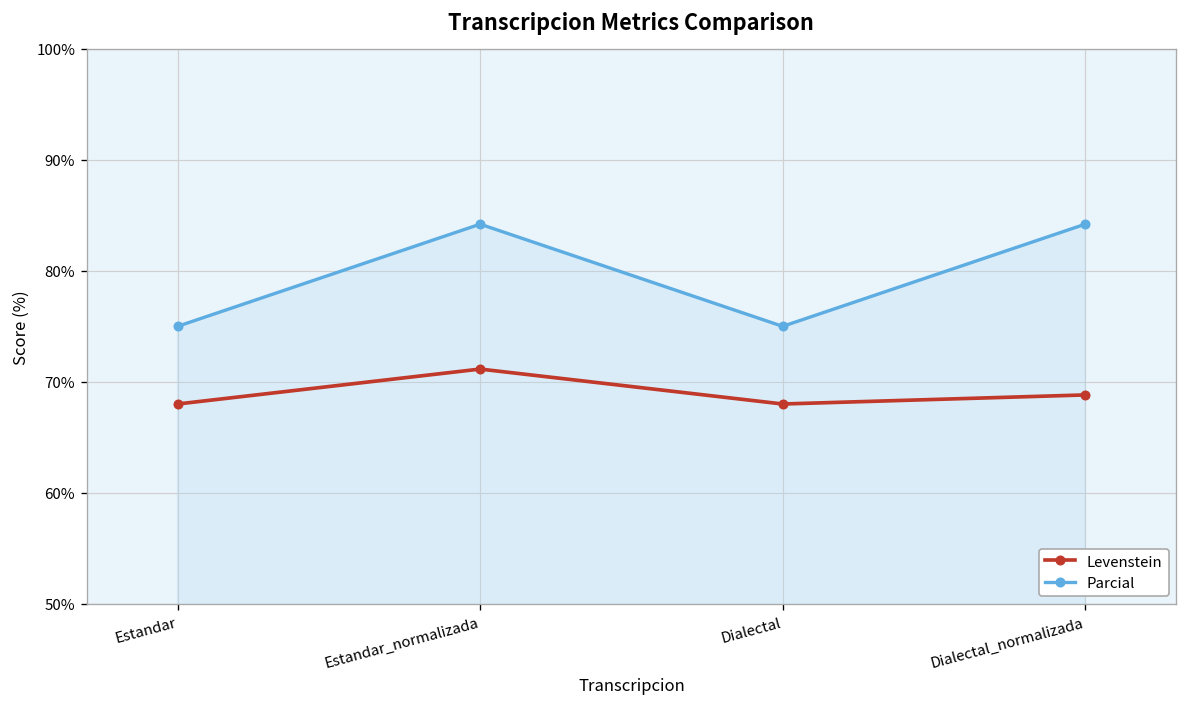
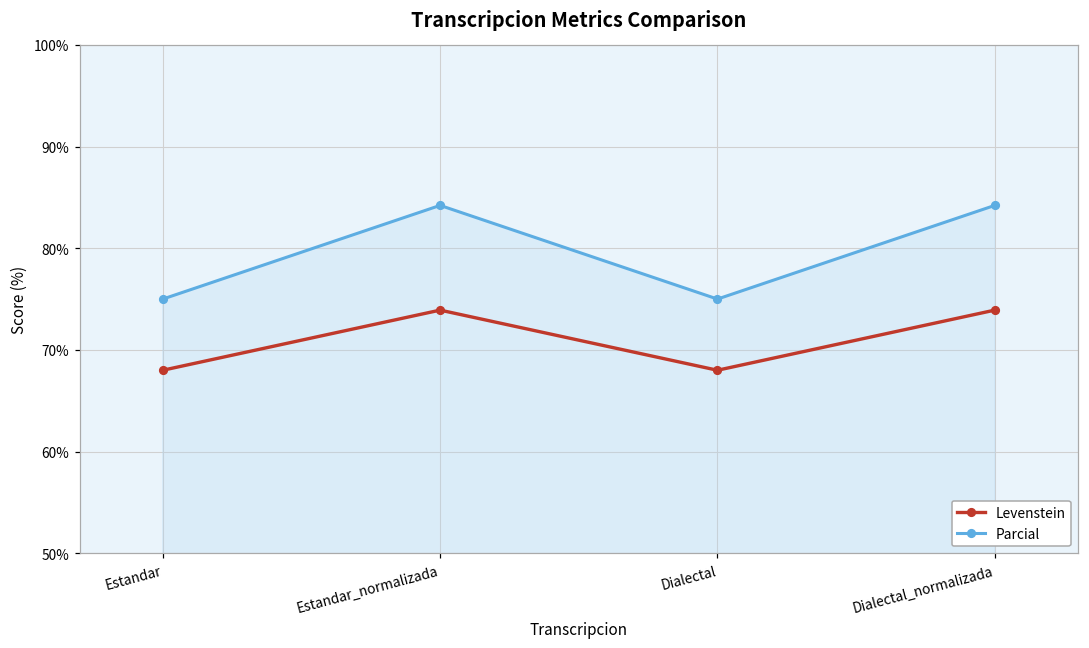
Levenstein, Estandar_normalizada: 71% -> 74%
Levenstein, Dialectal_normalizada: 69% -> 74%
